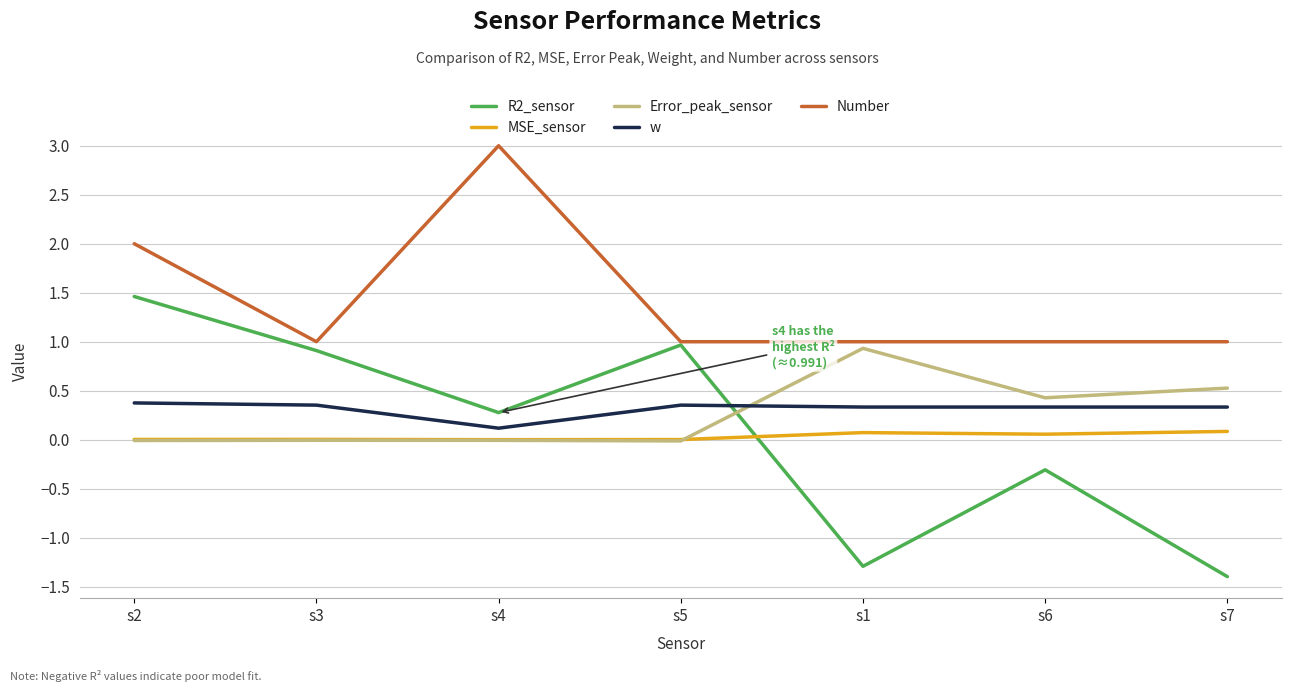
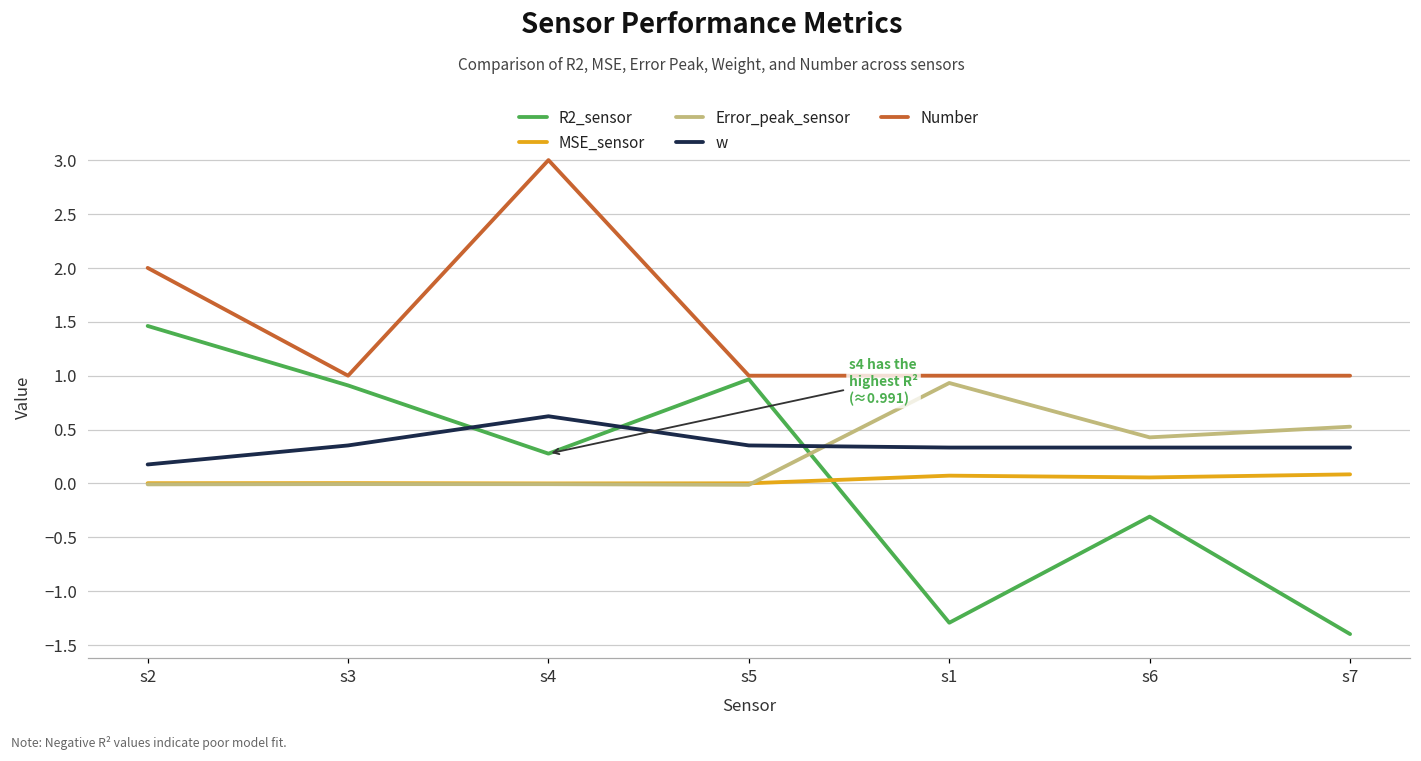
w, s2: 0.4 -> 0.2
w, s4: 0.1 -> 0.6
